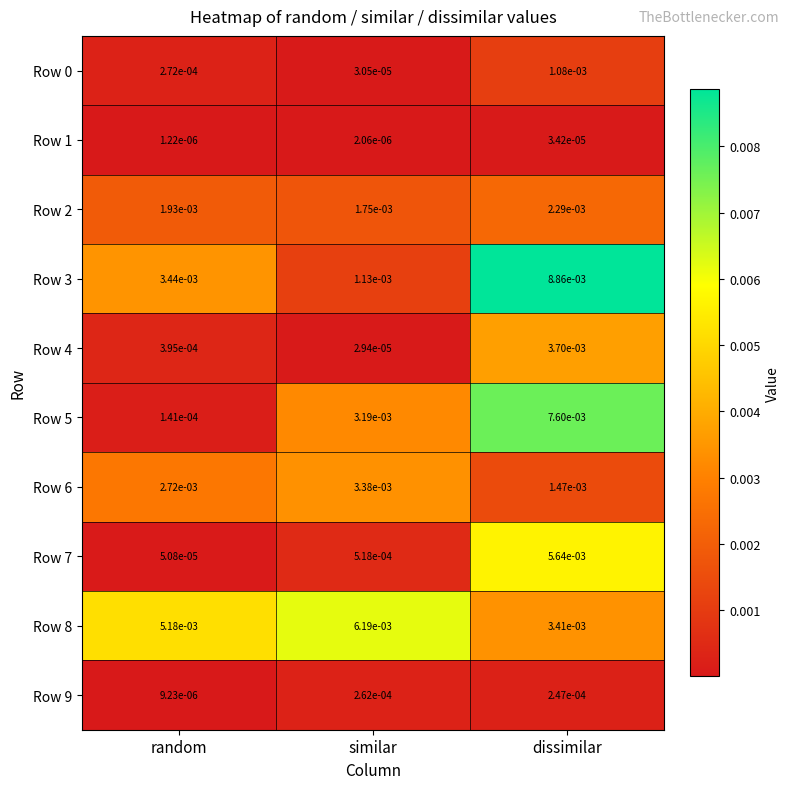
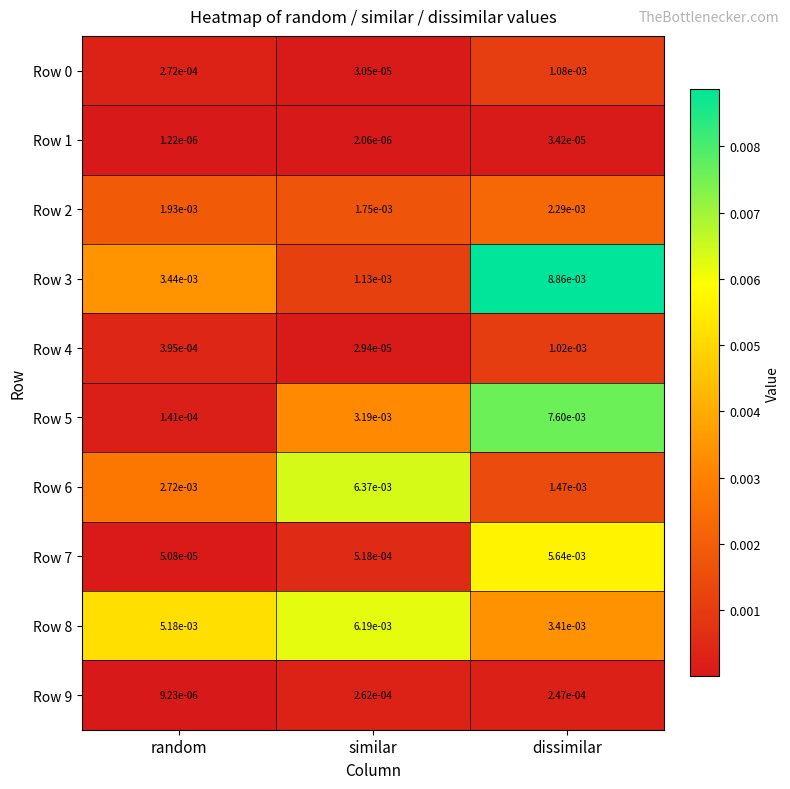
Row 4, dissimilar: 3.70e-03 -> 1.02e-03
Row 6, similar: 3.38e-03 -> 6.37e-03
